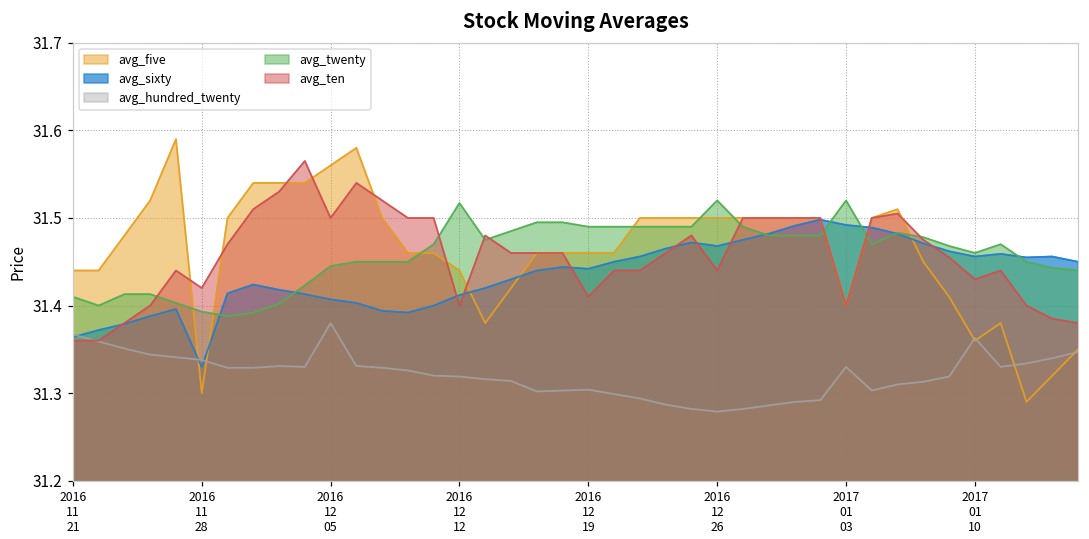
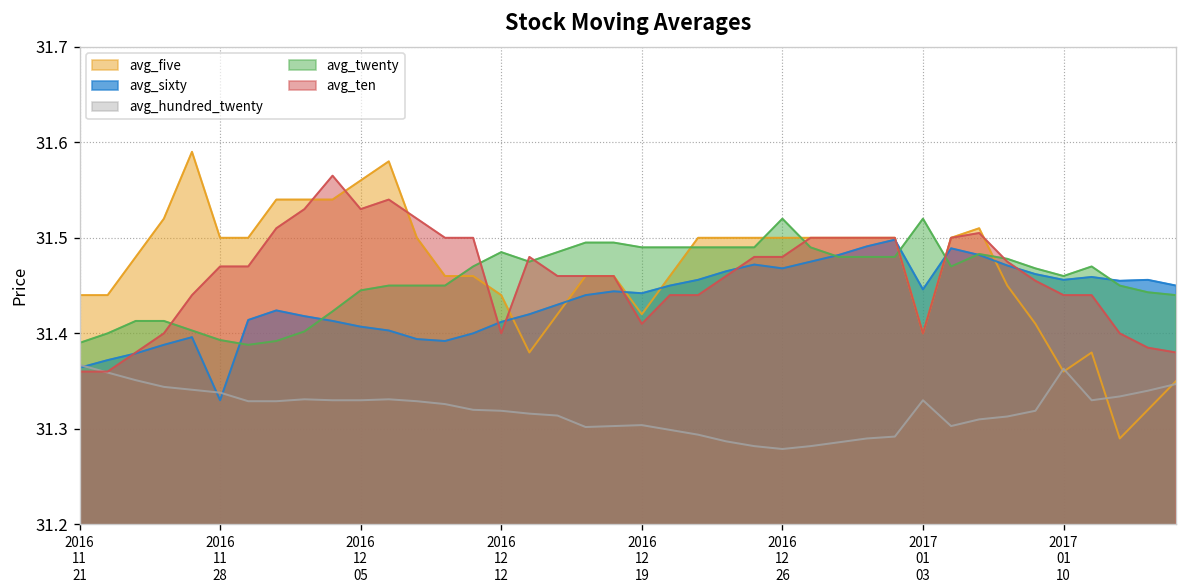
avg_twenty, 2016 11 21: 31.41 -> 31.39
avg_five, 2016 11 28: 31.3 -> 31.5
avg_ten, 2016 11 28: 31.42 -> 31.47
avg_hundred_twenty, 2016 12 05: 31.38 -> 31.33
avg_ten, 2016 12 05: 31.50 -> 31.53
avg_twenty, 2016 12 12: 31.52 -> 31.49
avg_five, 2016 12 19: 31.46 -> 31.42
avg_ten, 2016 12 26: 31.44 -> 31.48
avg_sixty, 2017 01 03: 31.49 -> 31.45
avg_ten, 2017 01 10: 31.43 -> 31.44
